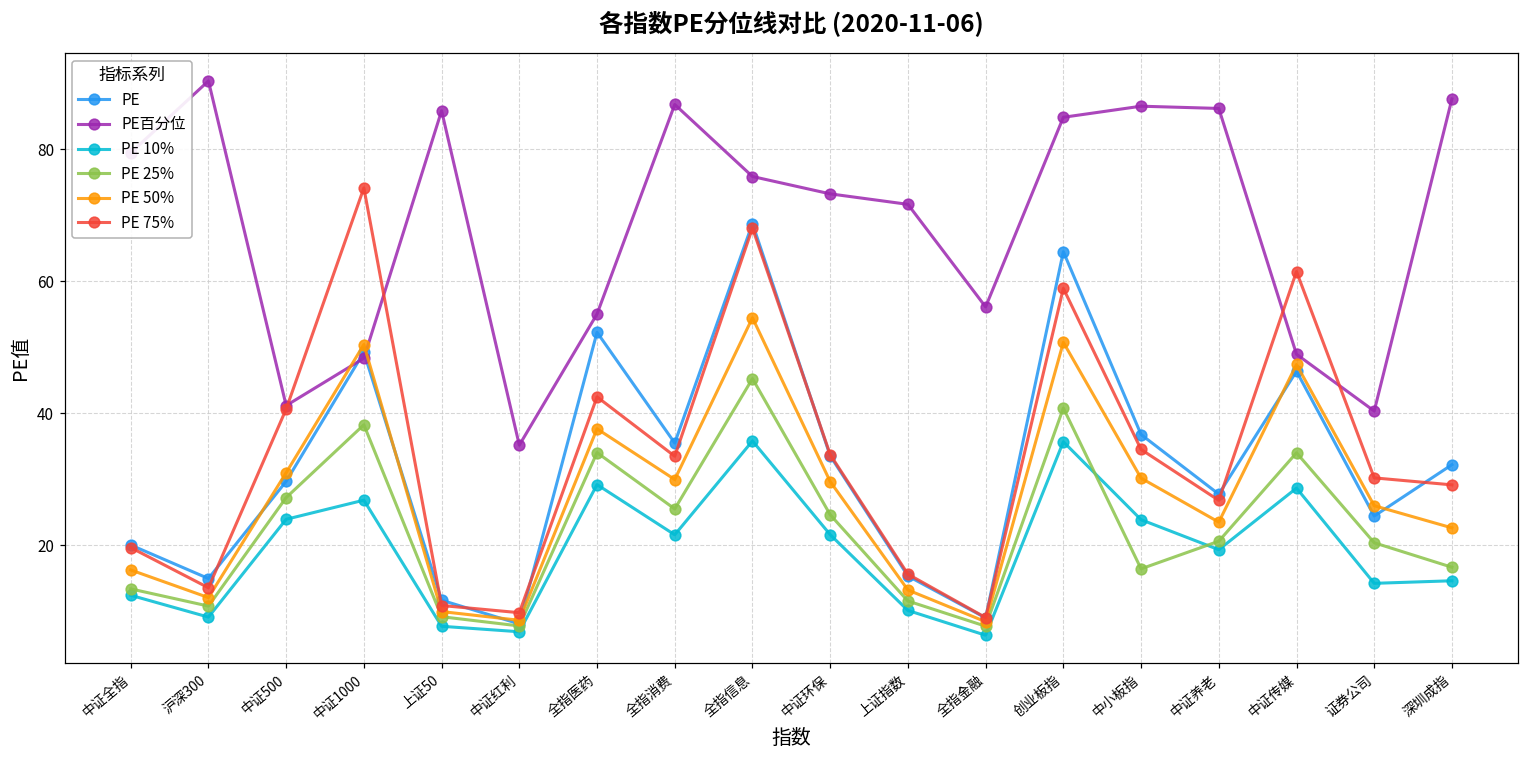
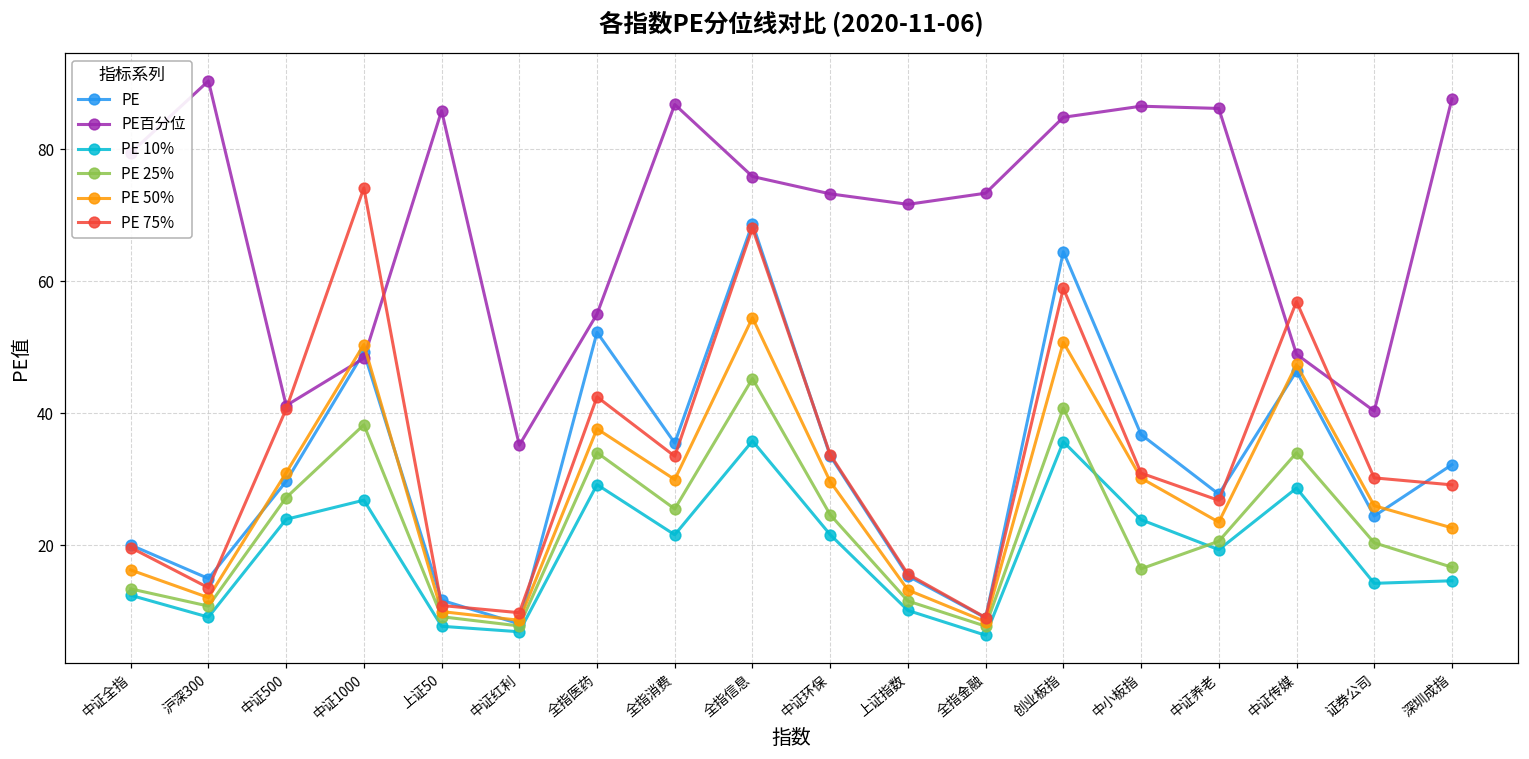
PE百分位, 全指金融: 56 -> 73
PE 75%, 中小板指: 35 -> 31
PE 75%, 中证传媒: 61 -> 57
